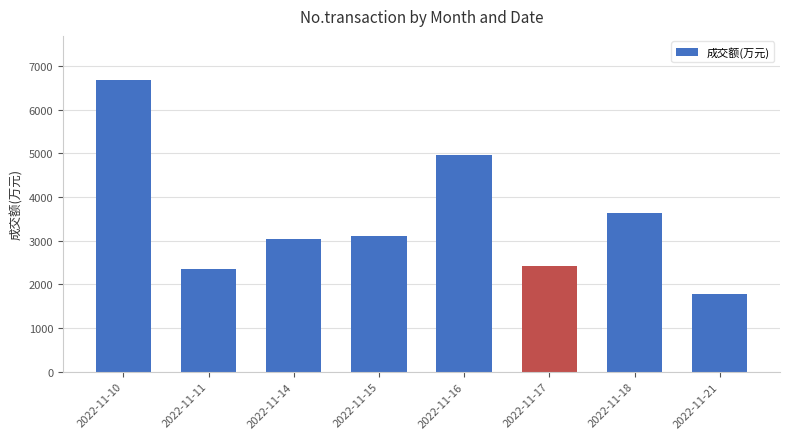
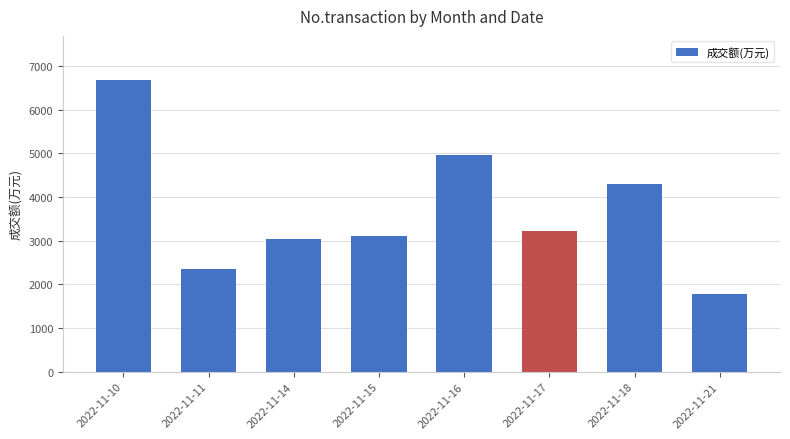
2022-11-17: 2400 -> 3200
2022-11-18: 3600 -> 4300
